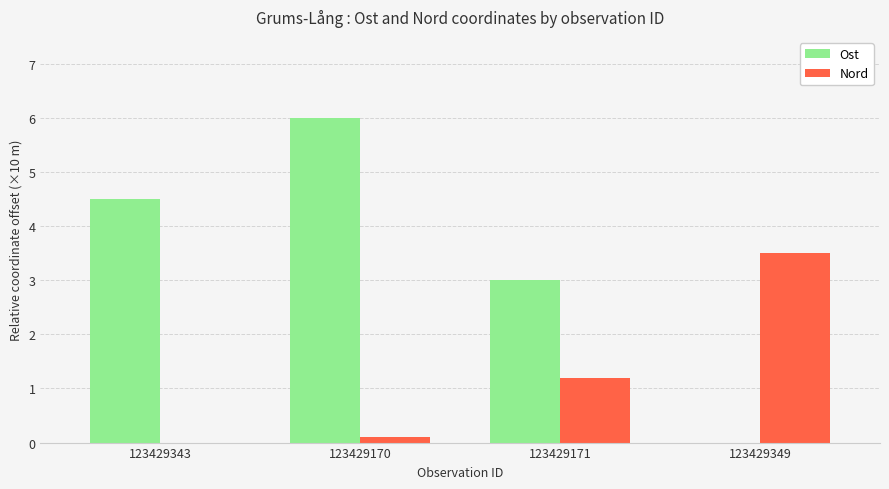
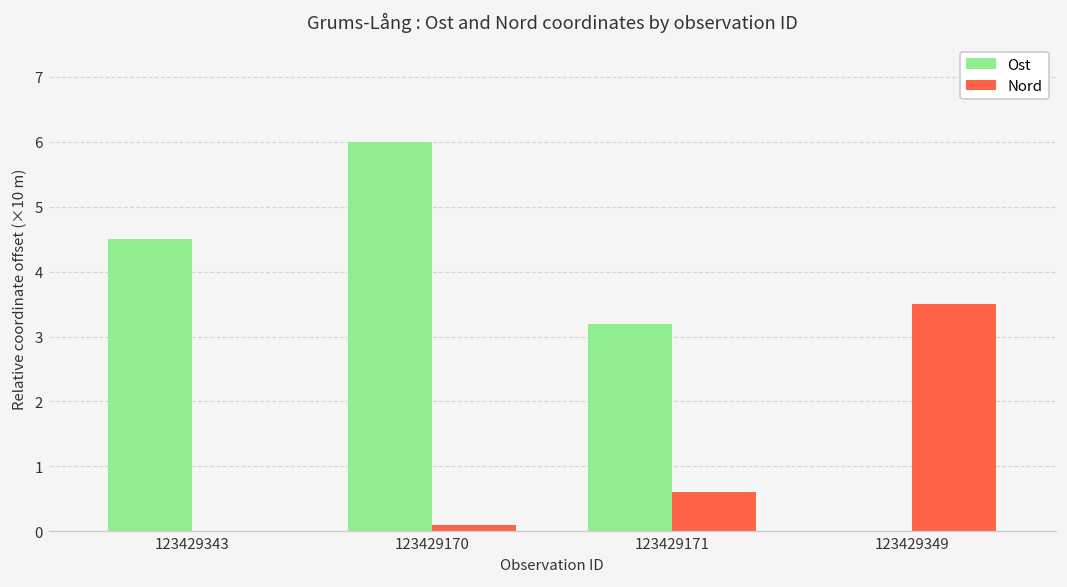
Ost, 123429171: 3.0 -> 3.2
Nord, 123429171: 1.2 -> 0.6
